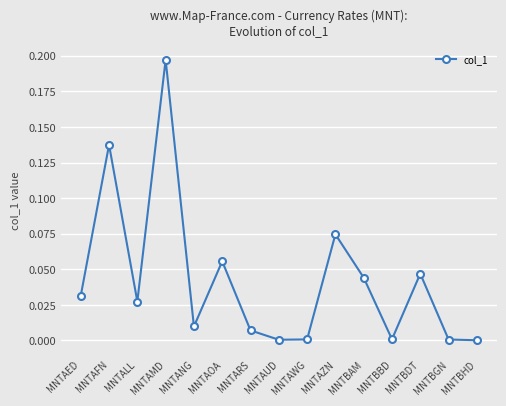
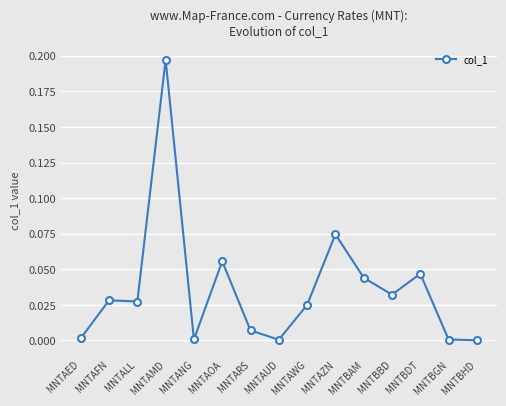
MNTAED: 0.031 -> 0.002
MNTAFN: 0.137 -> 0.028
MNTANG: 0.010 -> 0.001
MNTAWG: 0.001 -> 0.025
MNTBBD: 0.001 -> 0.032
